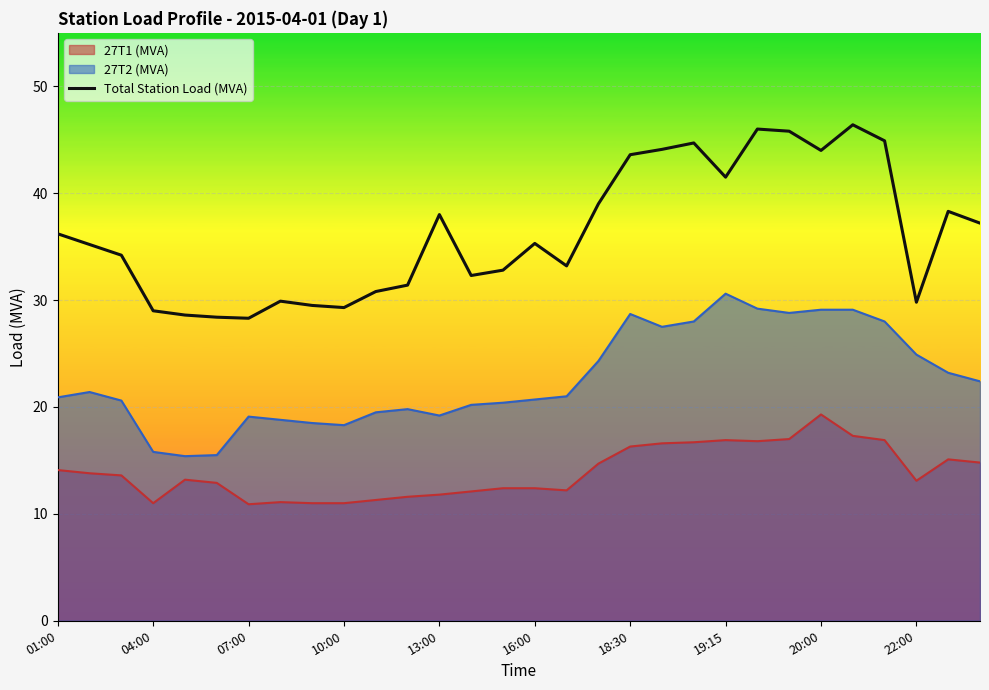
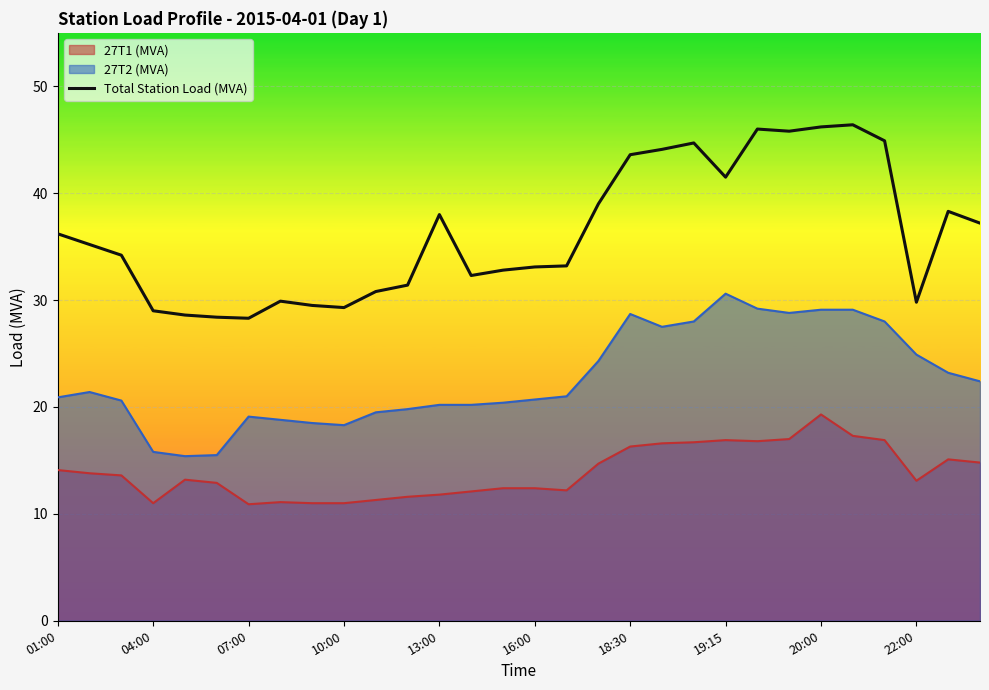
27T2 (MVA), 13:00: 19.2 -> 20.2
Total Station Load (MVA), 16:00: 35.3 -> 33.1
Total Station Load (MVA), 20:00: 44.0 -> 46.2
